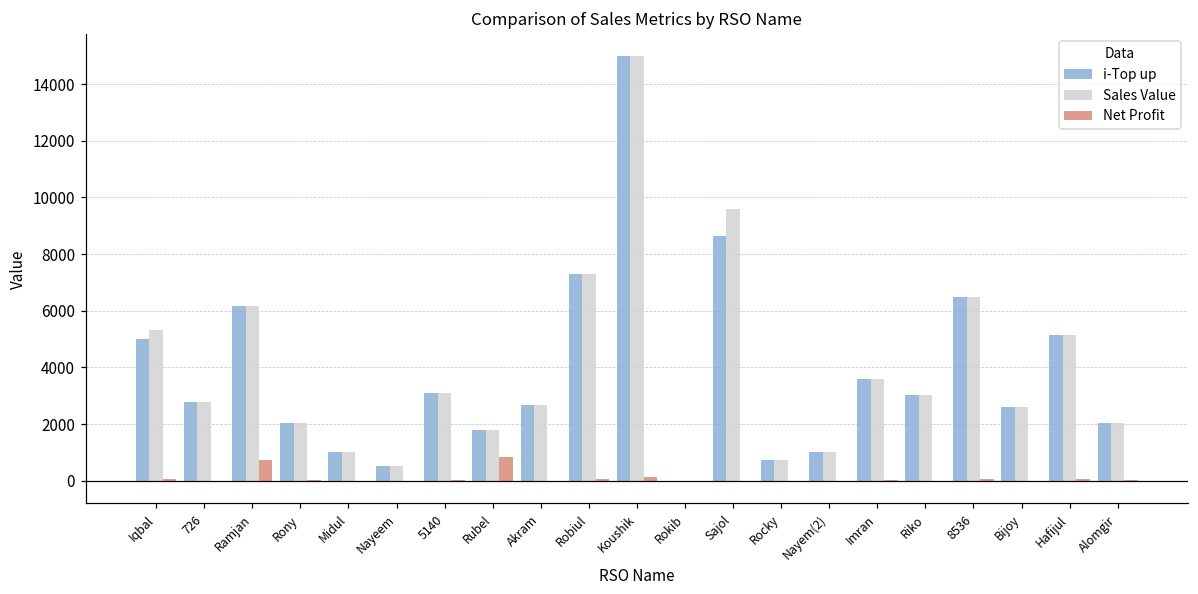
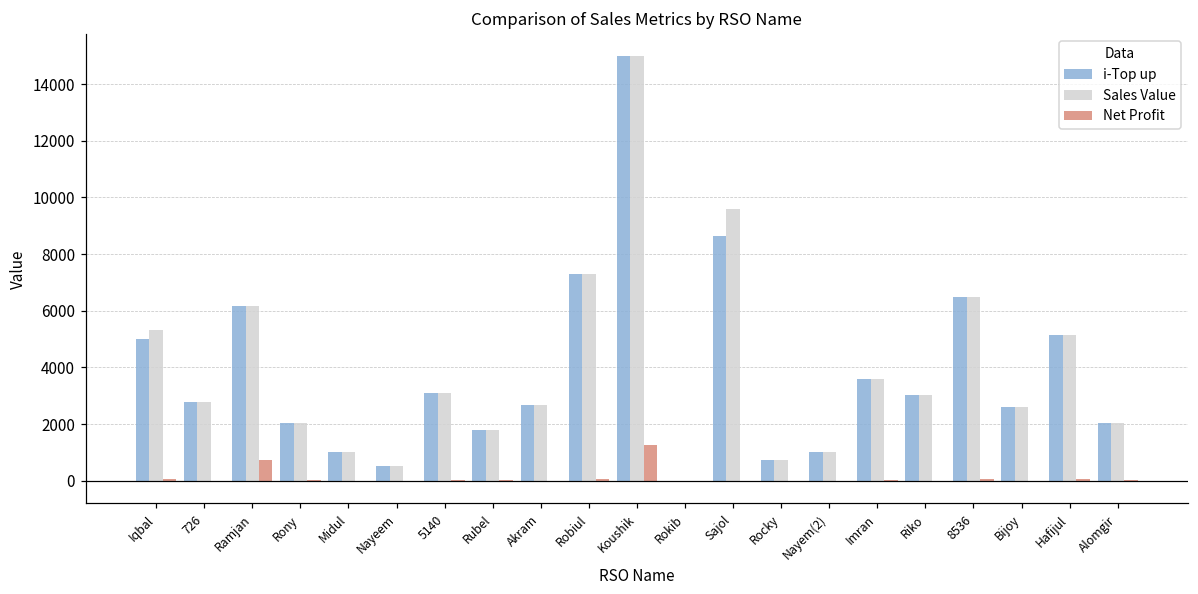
Net Profit, Rubel: 900 -> 0
Net Profit, Koushik: 100 -> 1200
